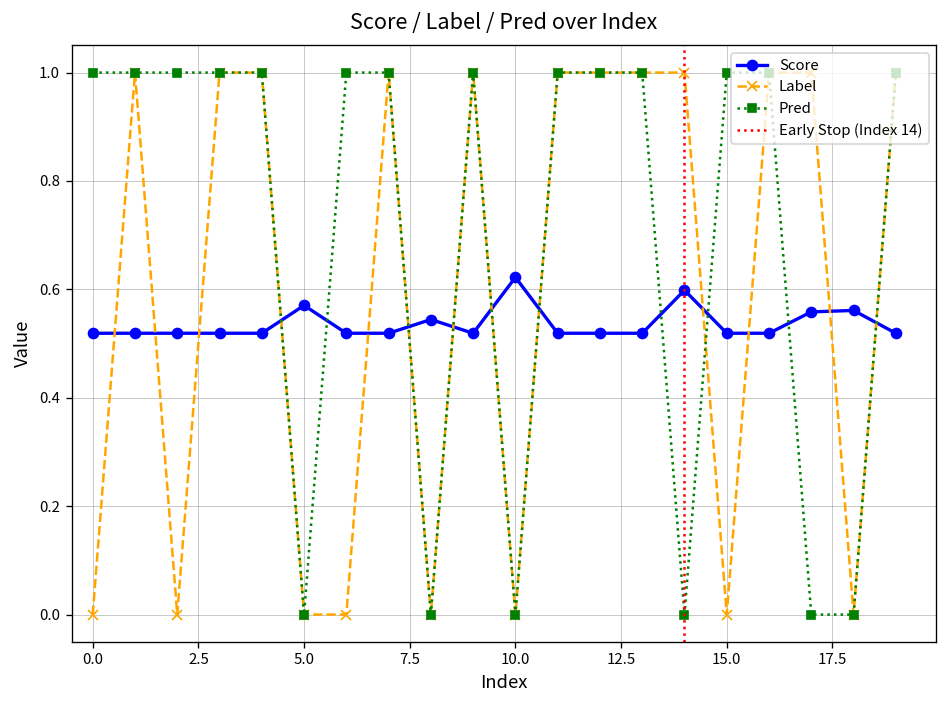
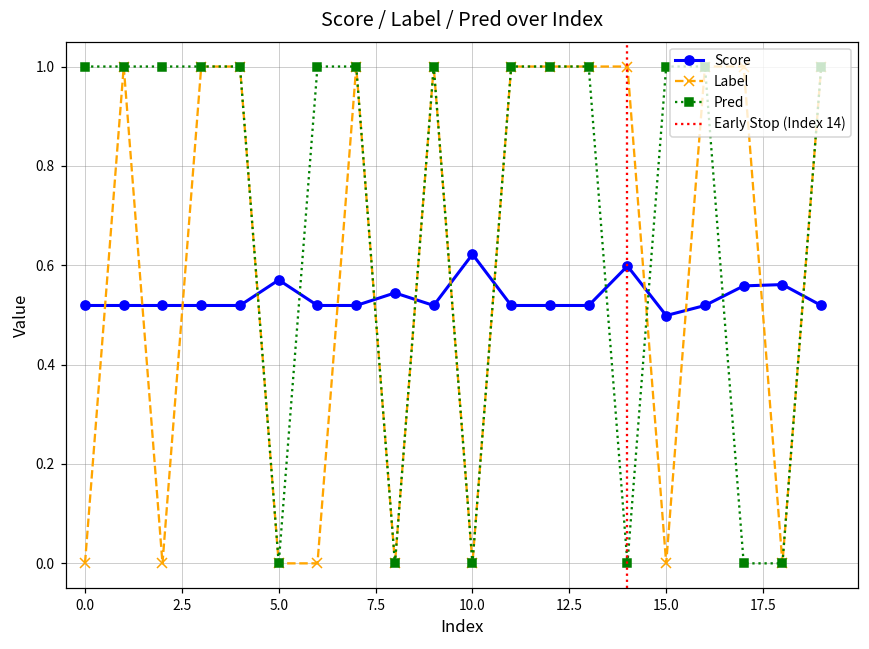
Score, 15.0: 0.52 -> 0.50
